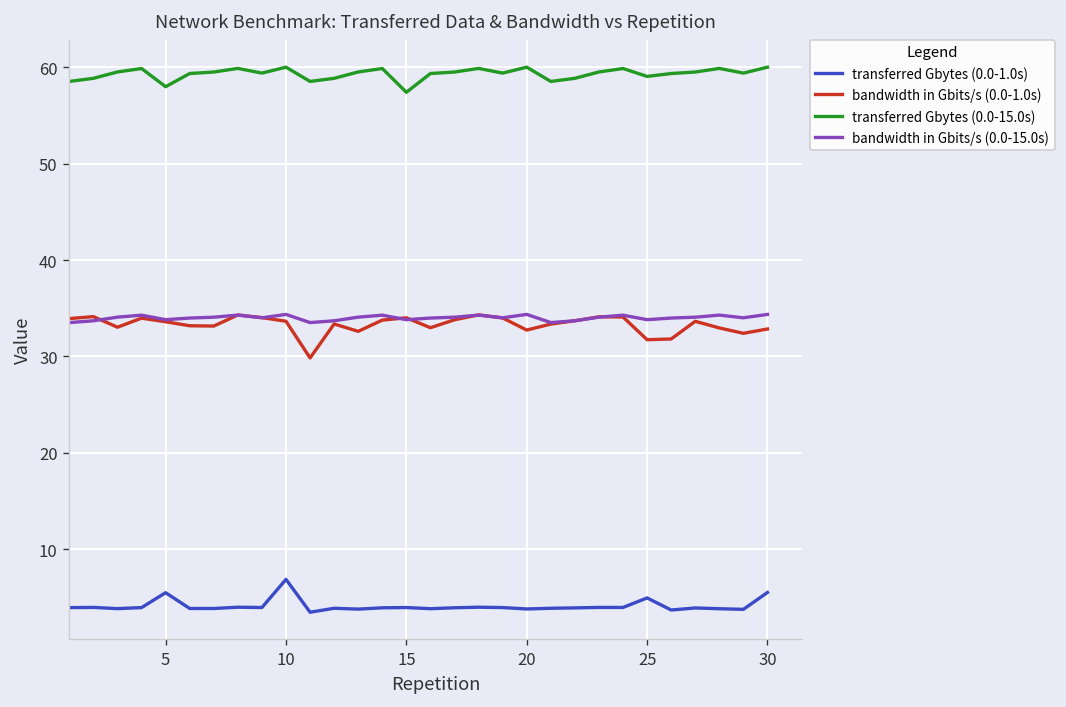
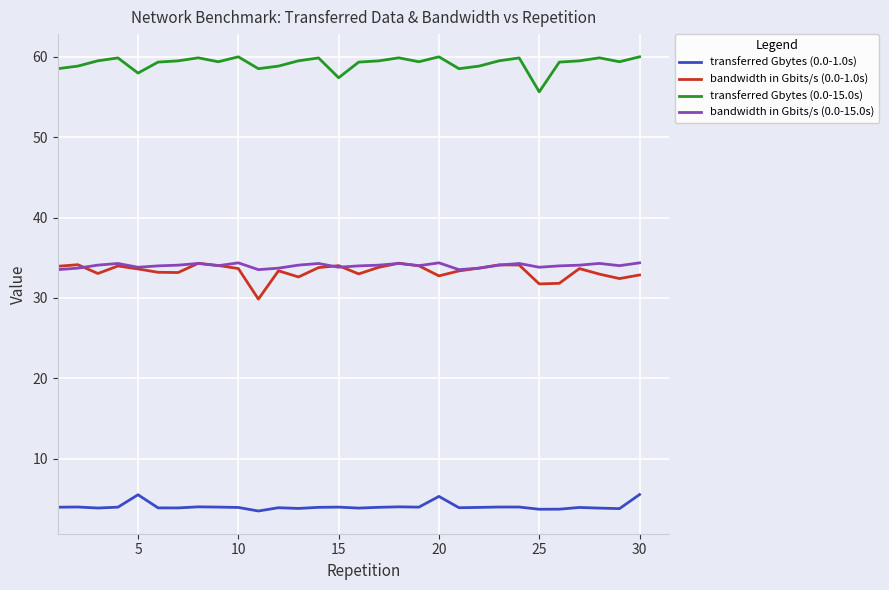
transferred Gbytes (0.0-1.0s), 10: 7 -> 4
transferred Gbytes (0.0-1.0s), 20: 4 -> 5
transferred Gbytes (0.0-1.0s), 25: 5 -> 4
transferred Gbytes (0.0-15.0s), 25: 59 -> 56
